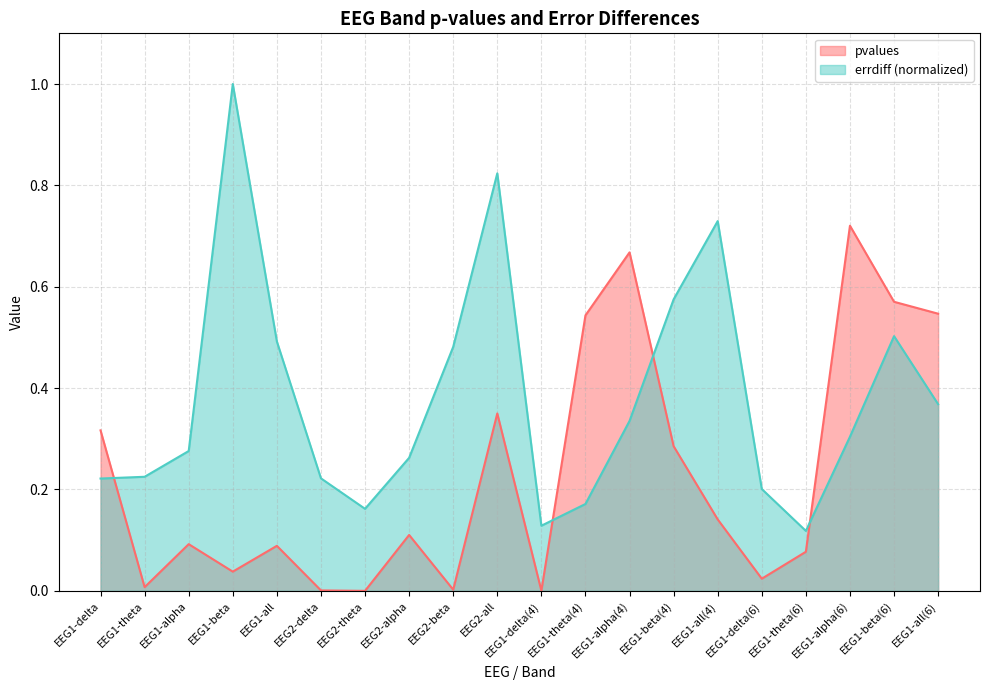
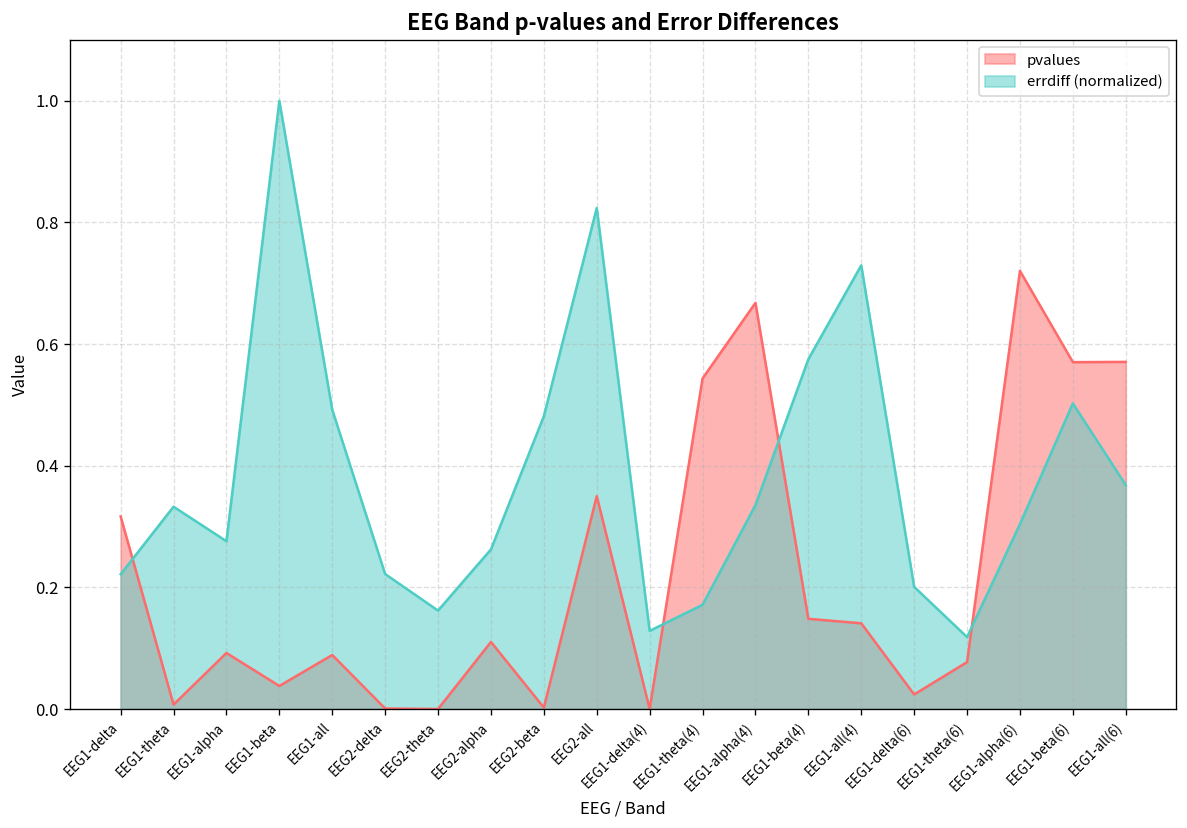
errdiff (normalized), EEG1-theta: 0.23 -> 0.33
pvalues, EEG1-beta(4): 0.29 -> 0.15
pvalues, EEG1-all(6): 0.55 -> 0.57
